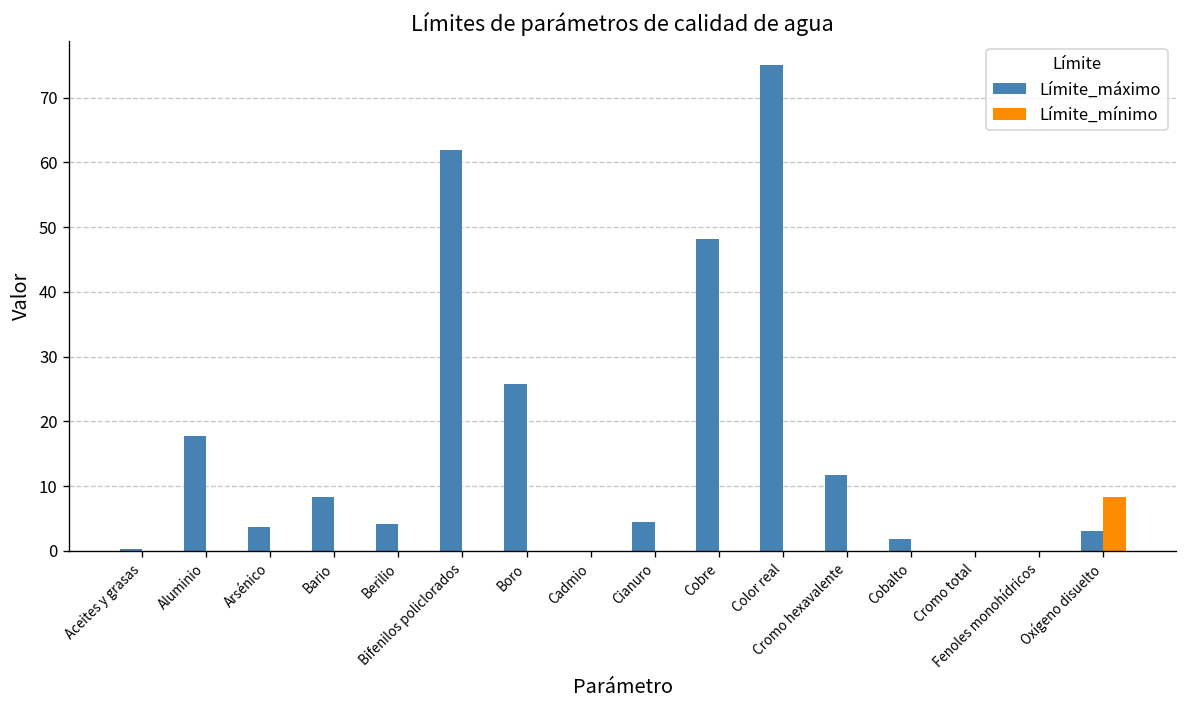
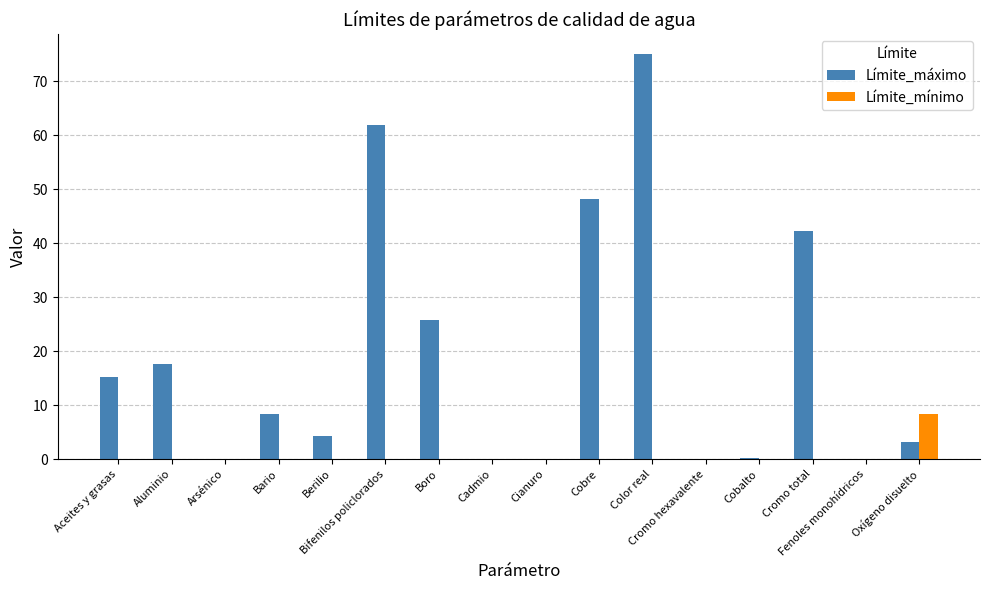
Límite_máximo, Aceites y grasas: 0 -> 15
Límite_máximo, Arsénico: 4 -> 0
Límite_máximo, Cianuro: 5 -> 0
Límite_máximo, Cromo hexavalente: 12 -> 0
Límite_máximo, Cobalto: 2 -> 0
Límite_máximo, Cromo total: 0 -> 42
